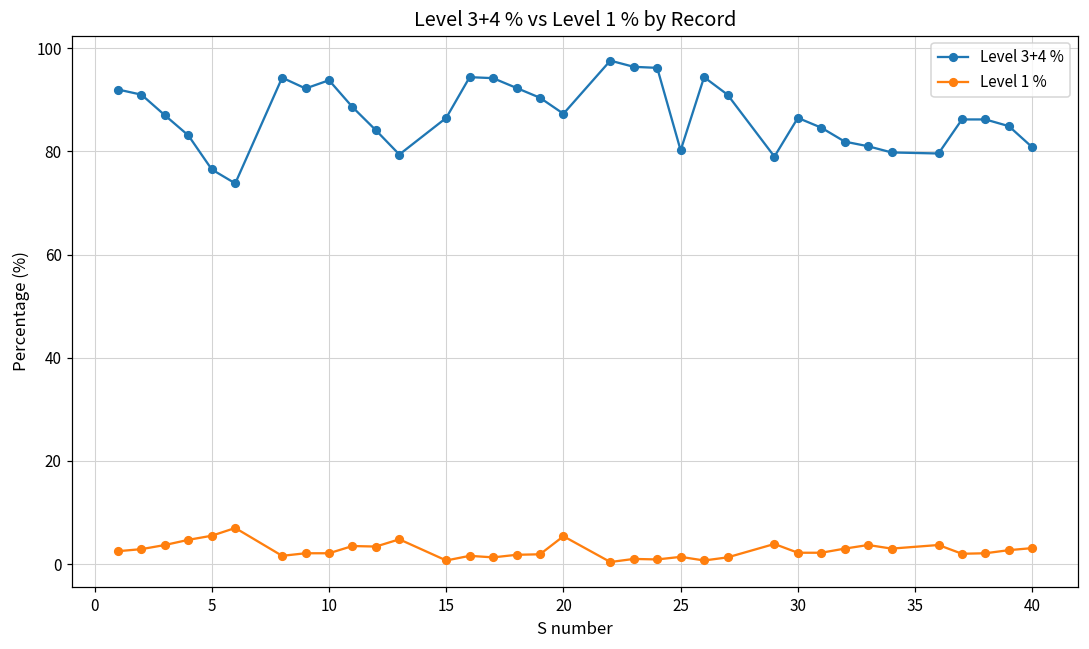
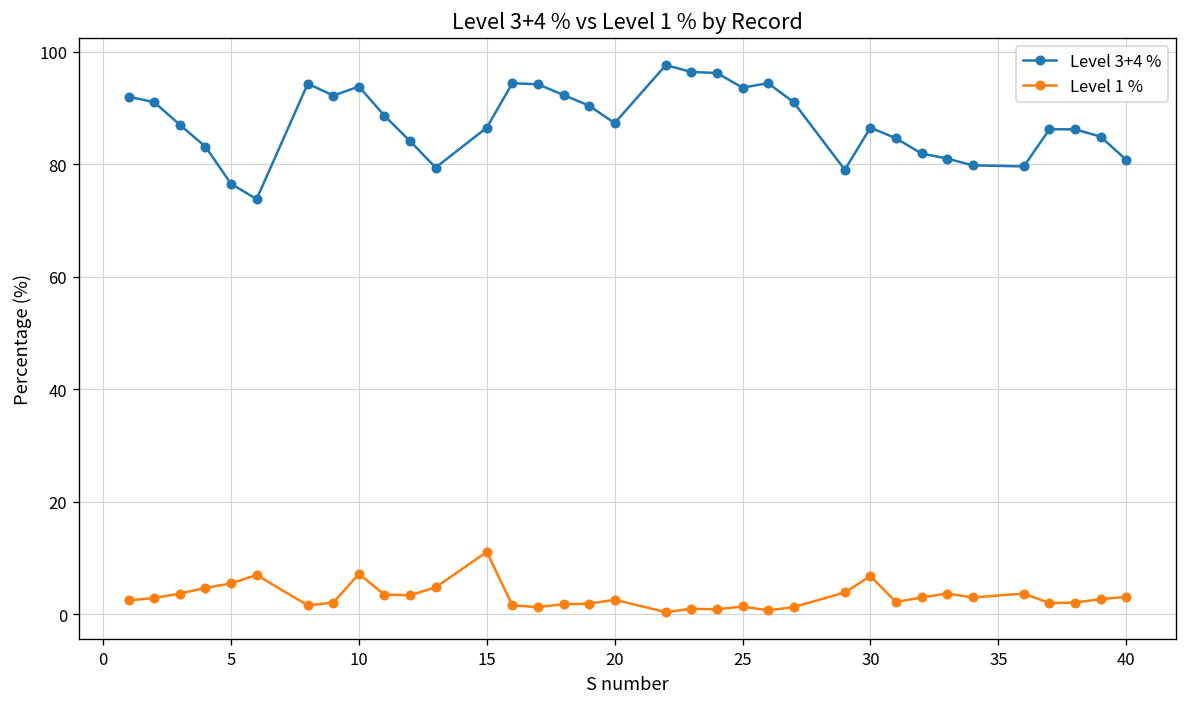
Level 1 %, 10: 2 -> 7
Level 1 %, 15: 1 -> 11
Level 1 %, 20: 5 -> 3
Level 3+4 %, 25: 80 -> 94
Level 1 %, 30: 2 -> 7
